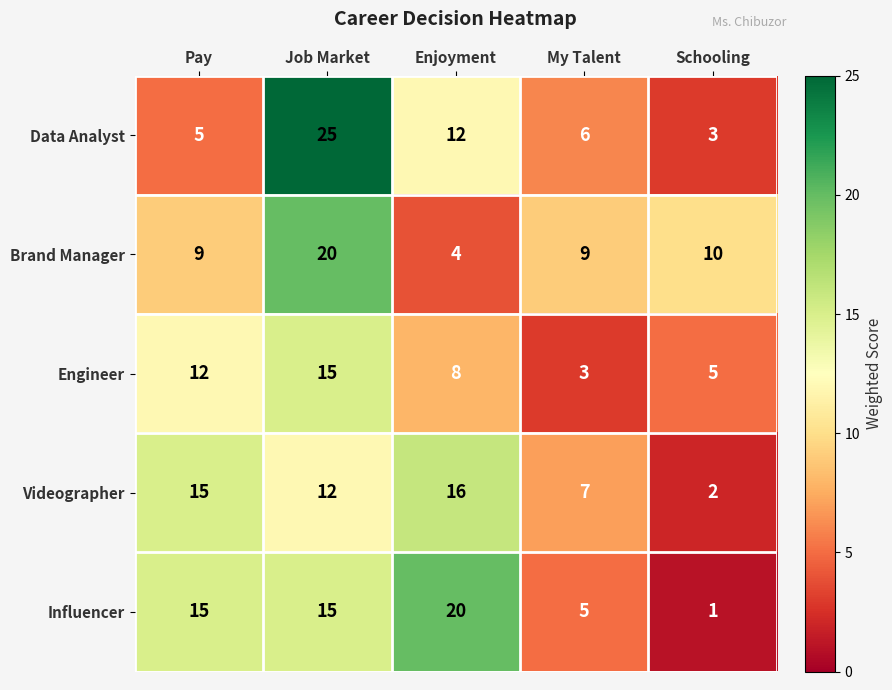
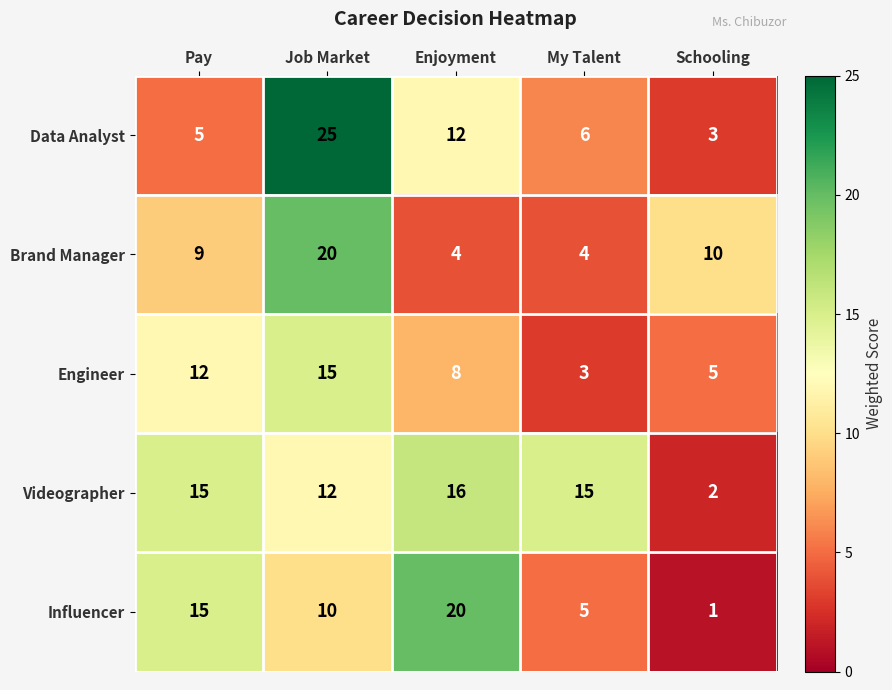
Brand Manager, My Talent: 9 -> 4
Videographer, My Talent: 7 -> 15
Influencer, Job Market: 15 -> 10
